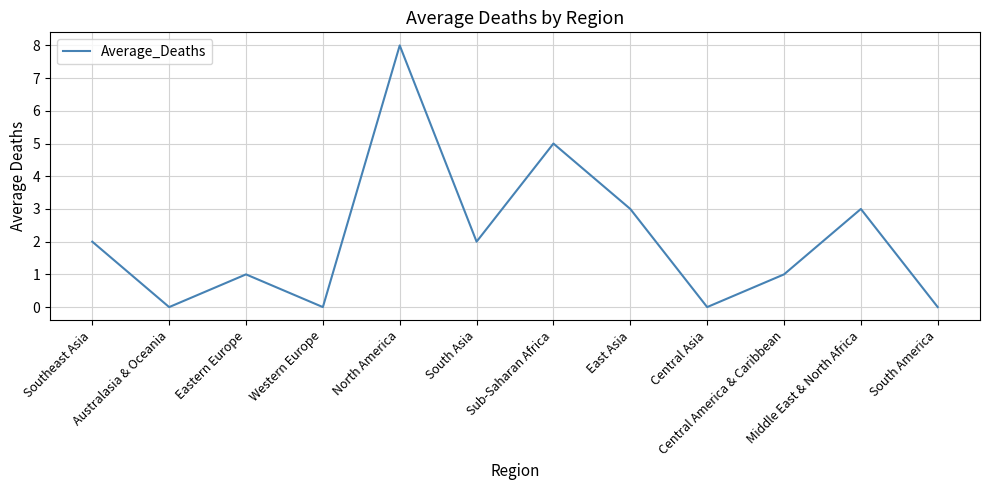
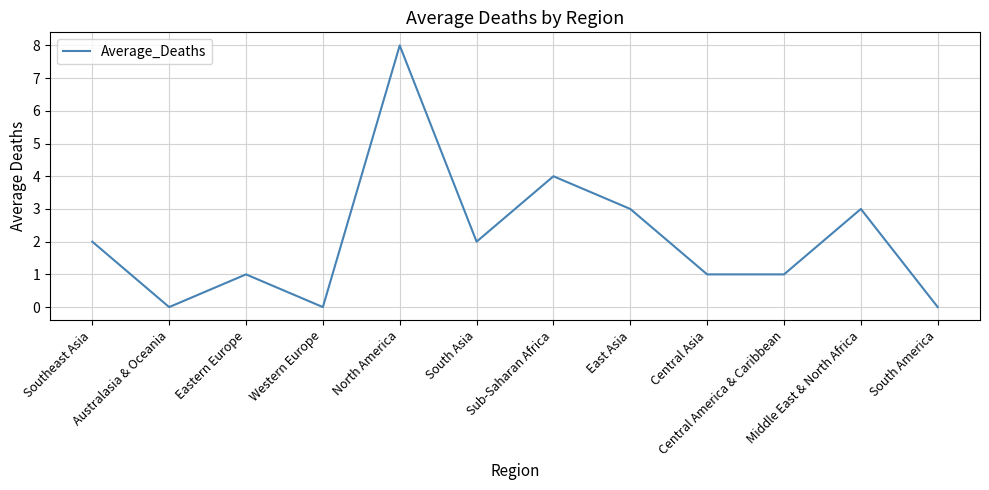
Sub-Saharan Africa: 5 -> 4
Central Asia: 0 -> 1
